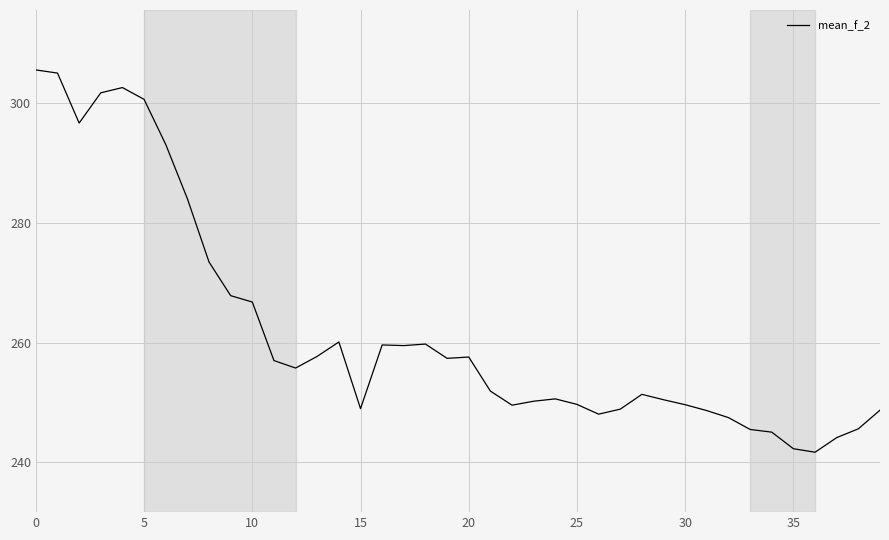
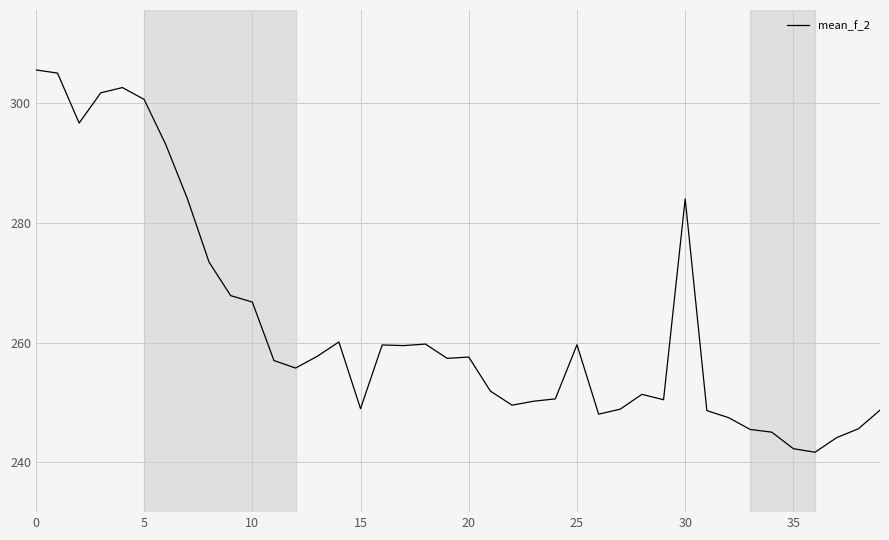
25: 250 -> 260
30: 250 -> 284
